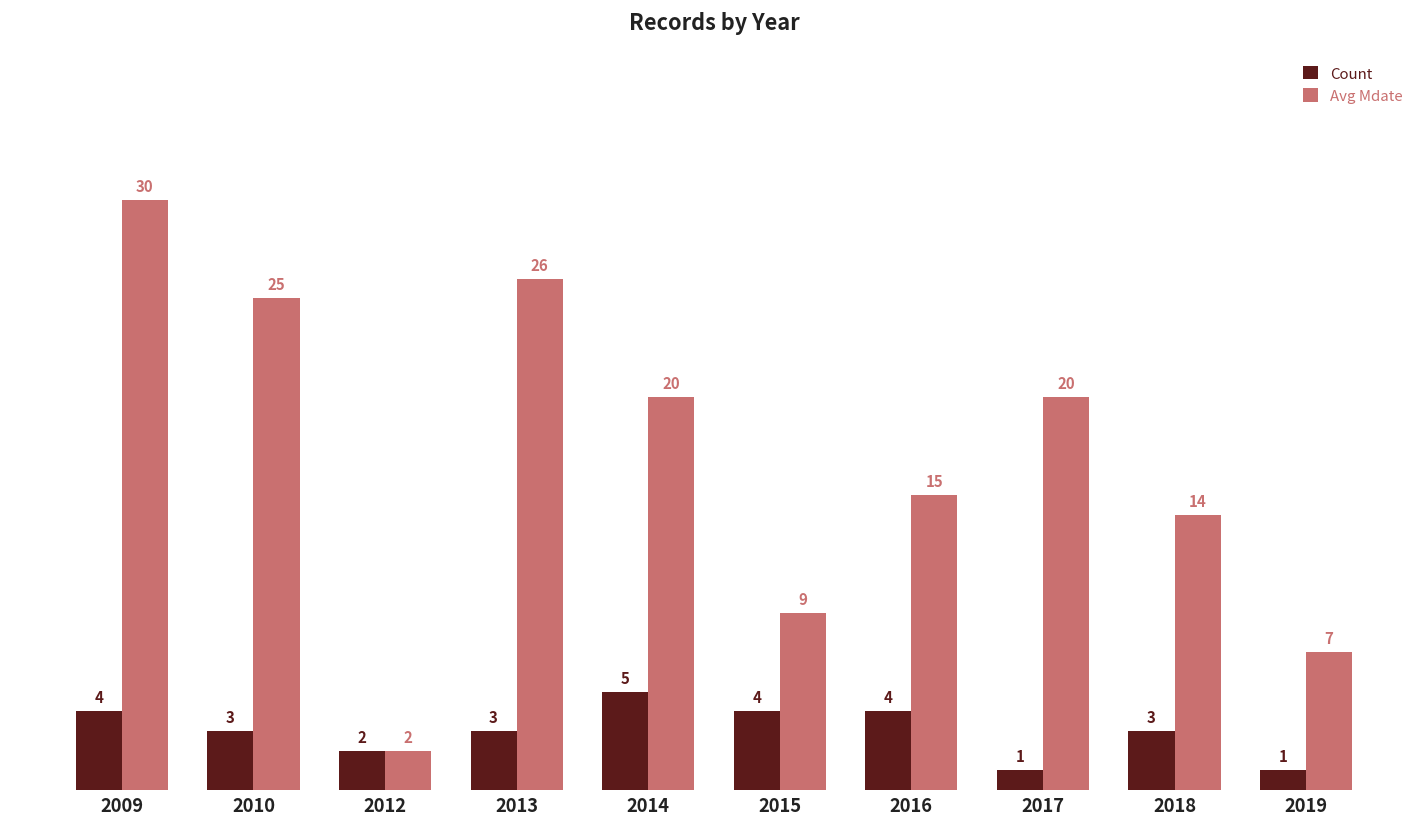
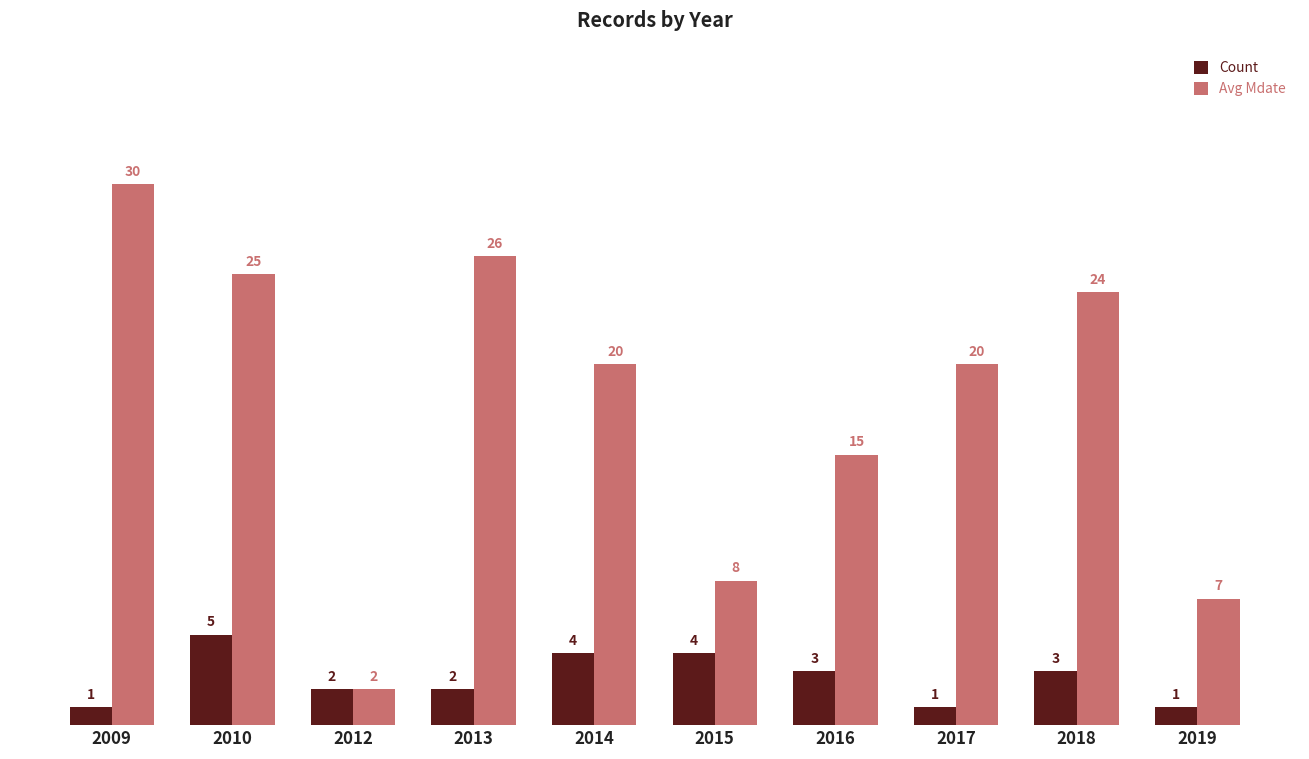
Count, 2009: 4 -> 1
Count, 2010: 3 -> 5
Count, 2013: 3 -> 2
Count, 2014: 5 -> 4
Avg Mdate, 2015: 9 -> 8
Count, 2016: 4 -> 3
Avg Mdate, 2018: 14 -> 24
